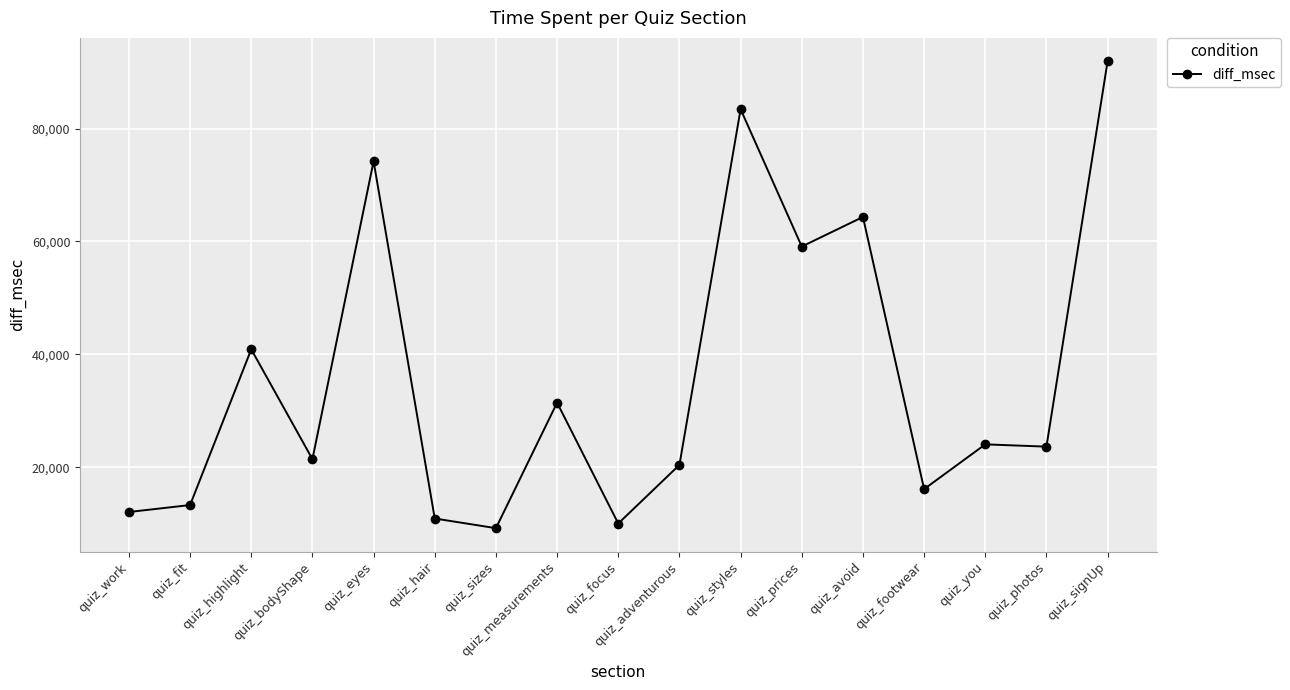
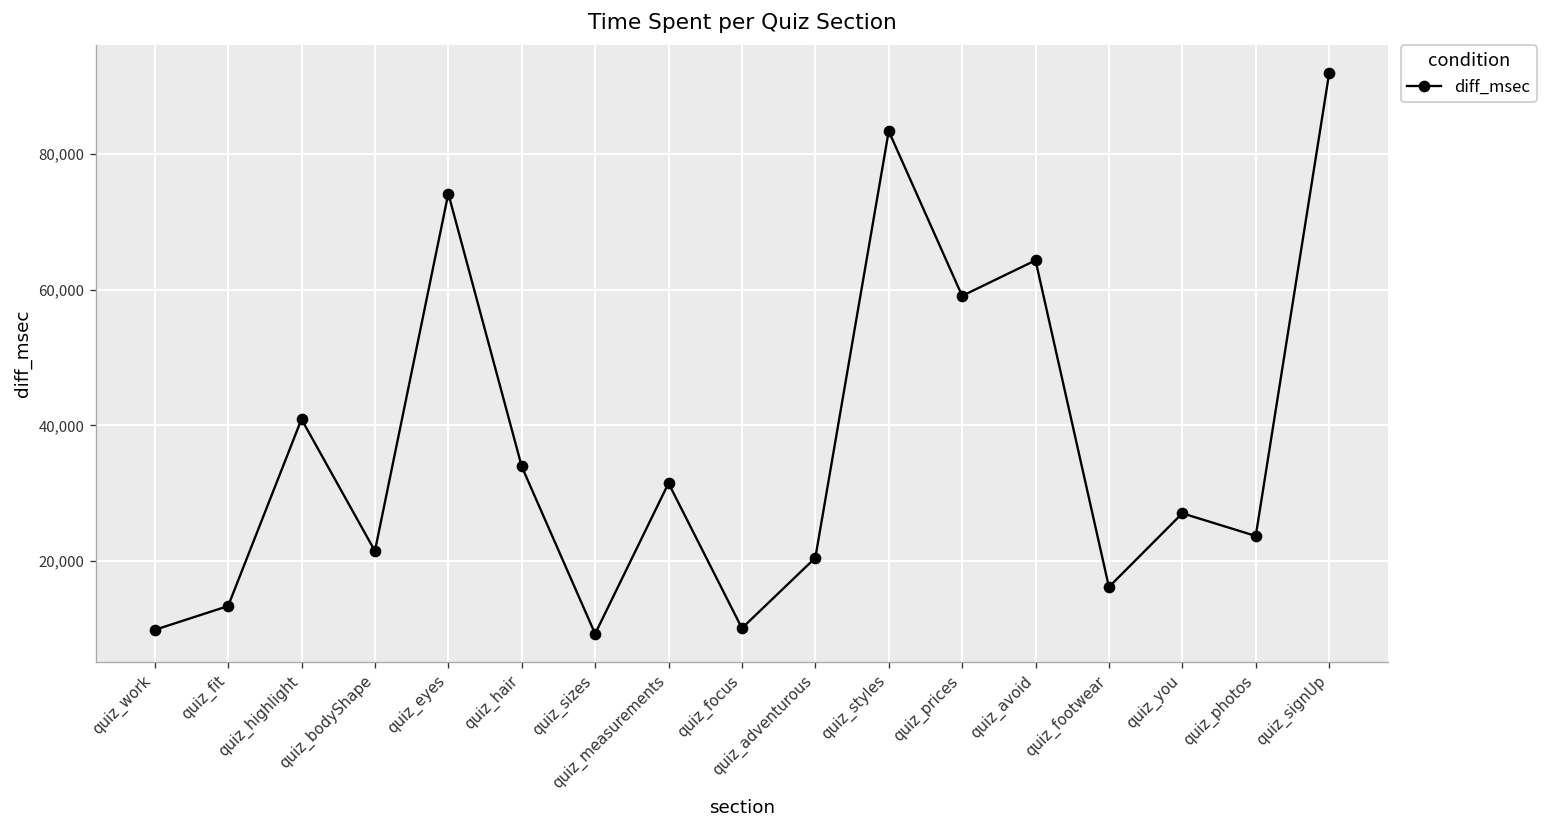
quiz_work: 12,000 -> 10,000
quiz_hair: 11,000 -> 34,000
quiz_you: 24,000 -> 27,000
